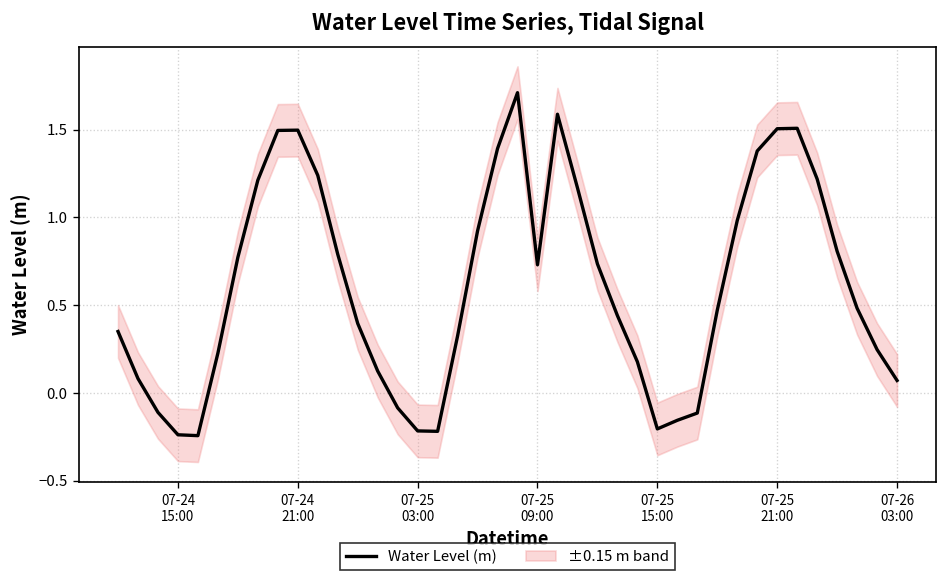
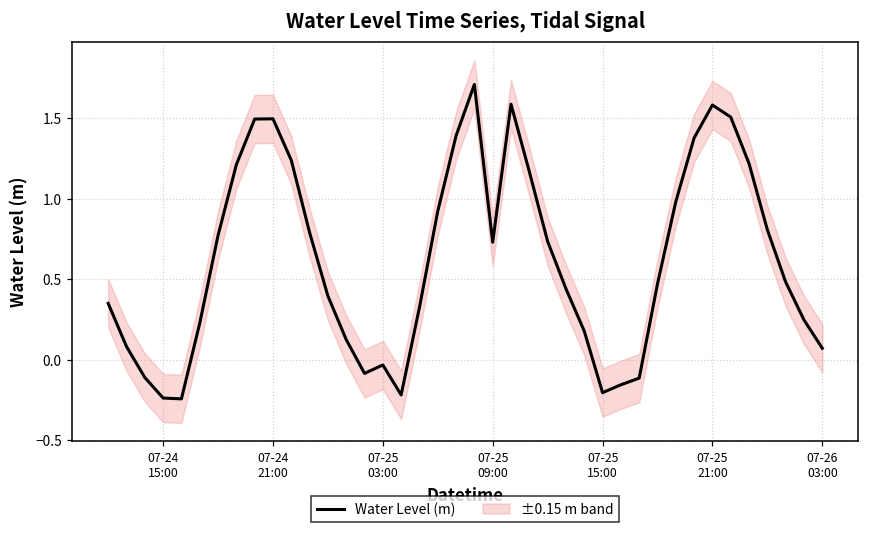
Water Level (m), 07-25 03:00: -0.22 -> -0.03
Water Level (m), 07-25 21:00: 1.51 -> 1.58
